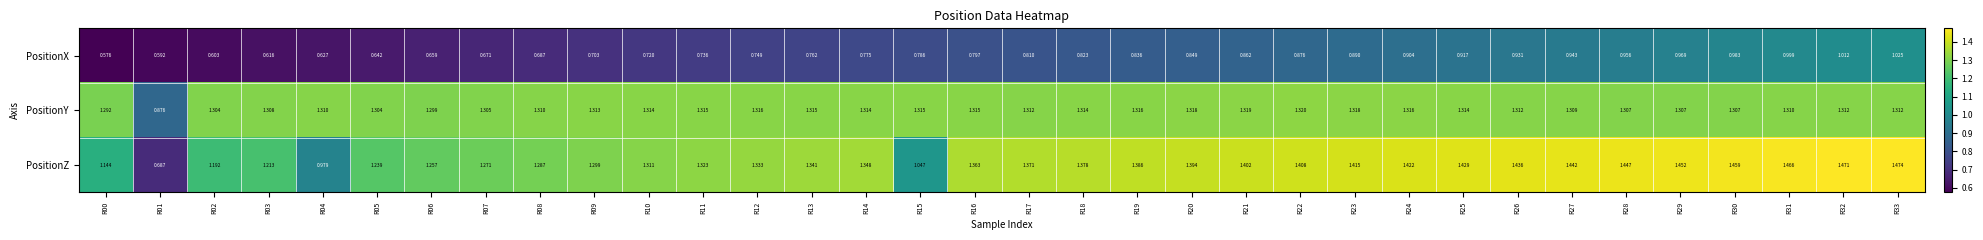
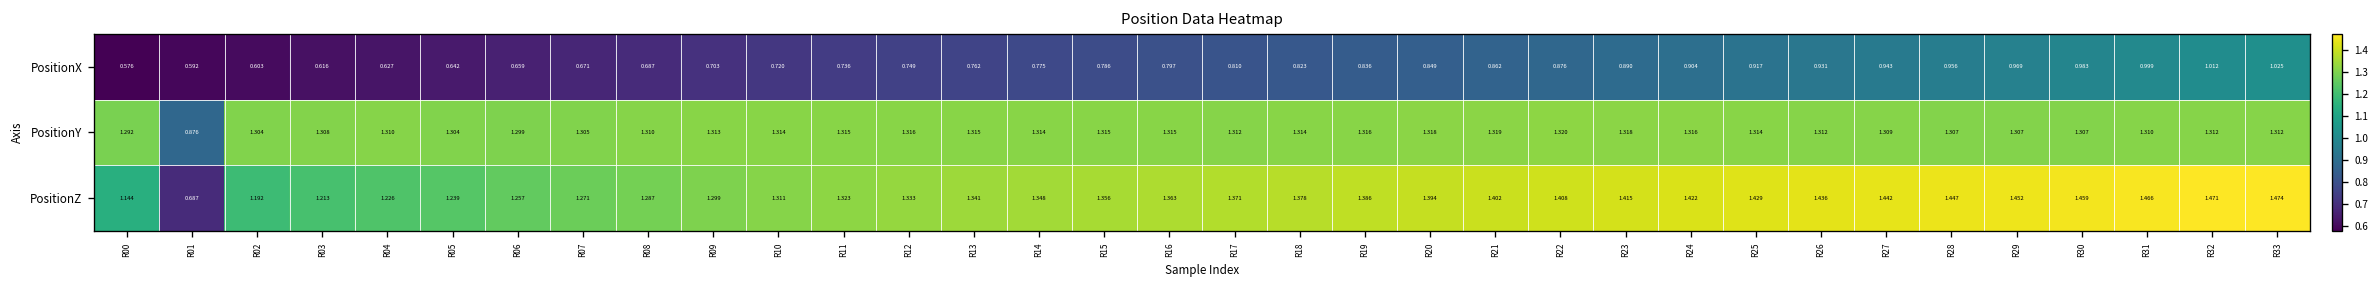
PositionZ, R04: 0.979 -> 1.226
PositionZ, R15: 1.047 -> 1.356
